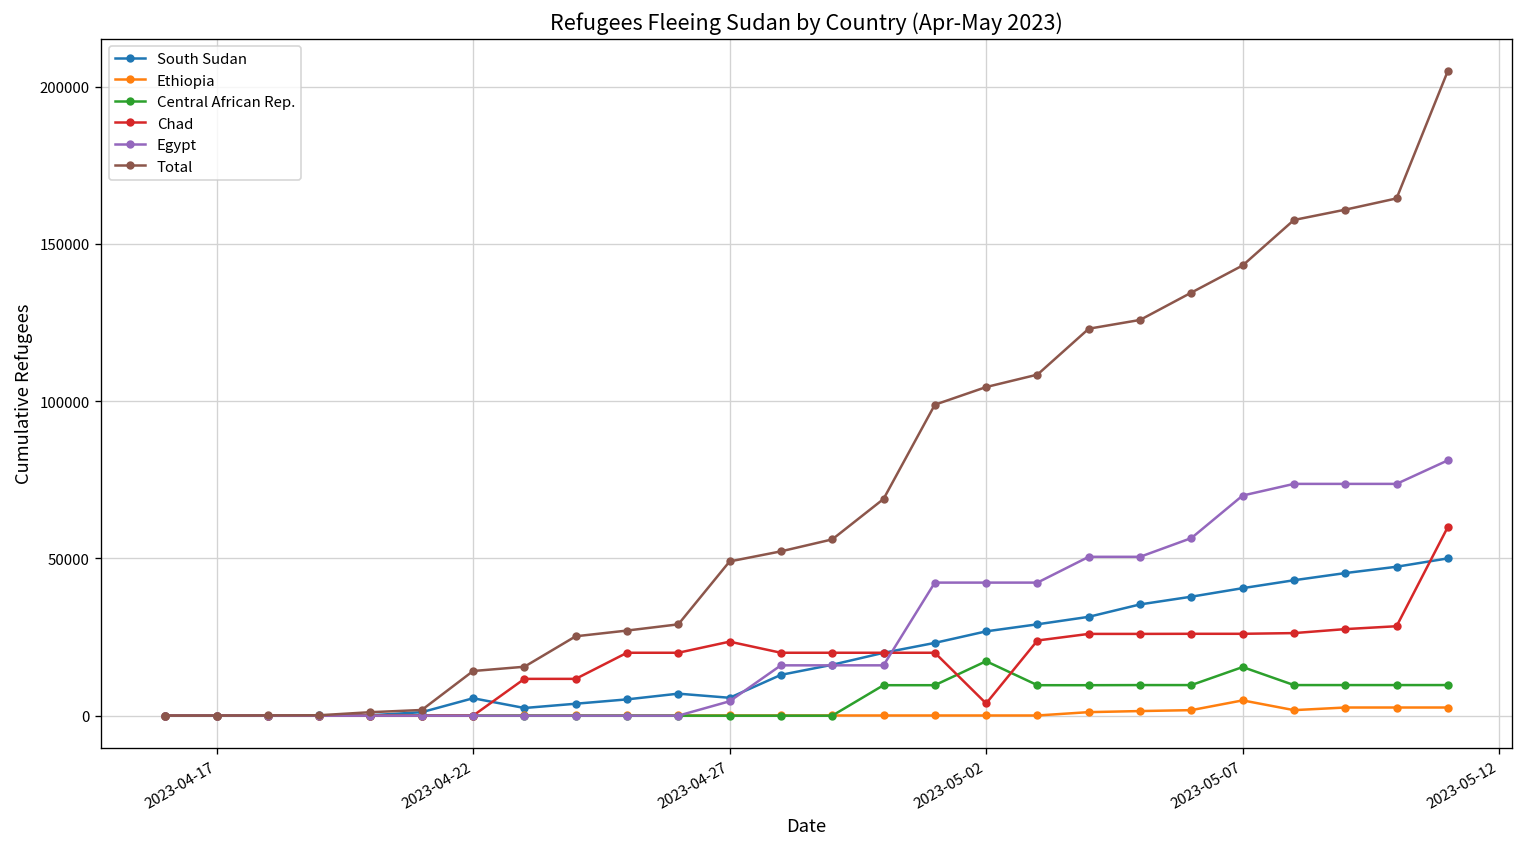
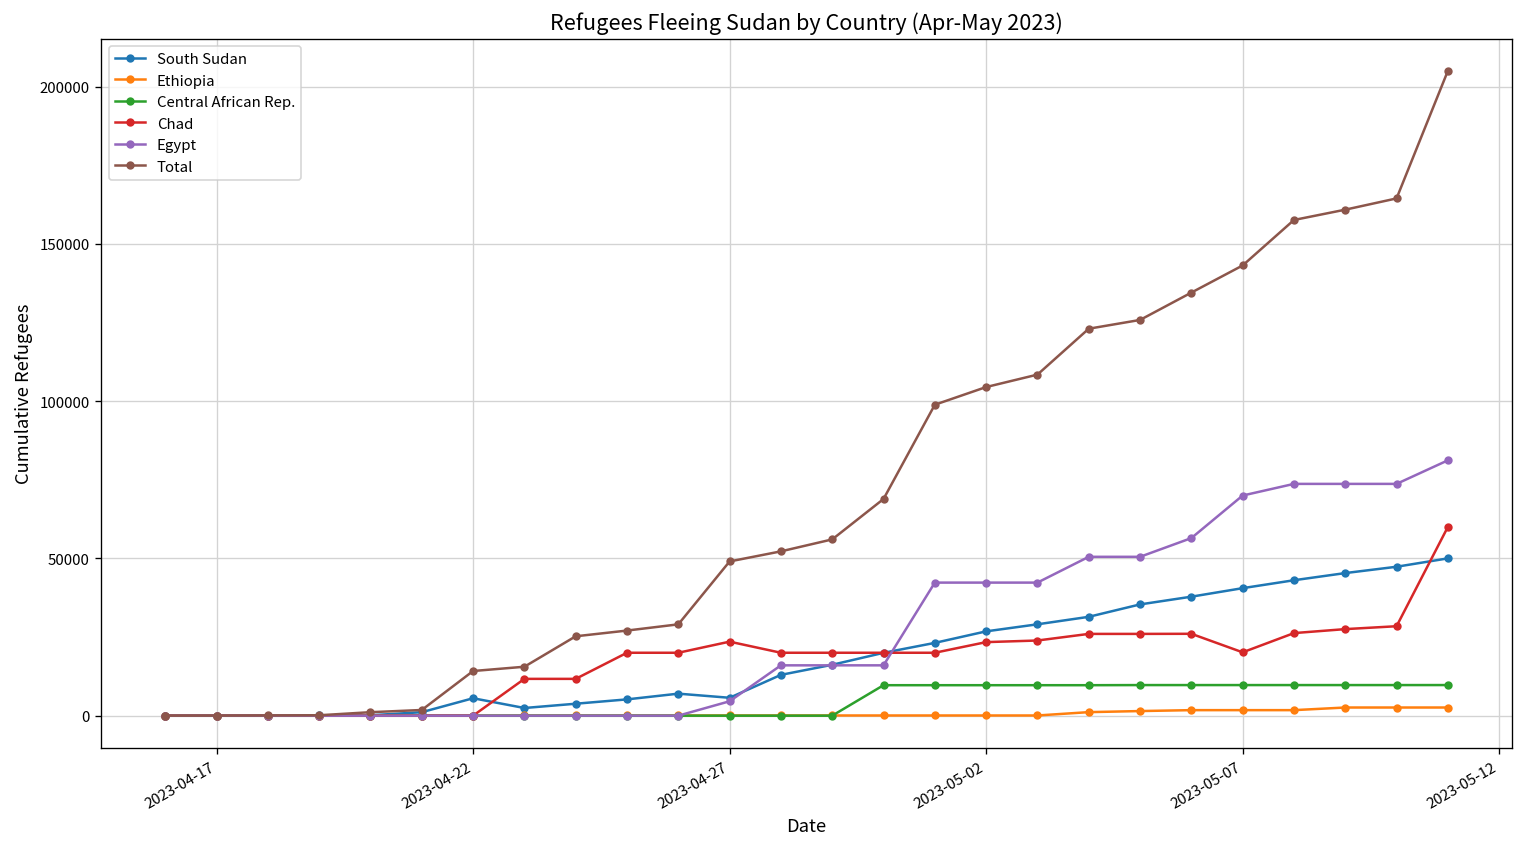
Central African Rep., 2023-05-02: 17000 -> 10000
Chad, 2023-05-02: 4000 -> 23000
Ethiopia, 2023-05-07: 5000 -> 2000
Central African Rep., 2023-05-07: 15000 -> 10000
Chad, 2023-05-07: 26000 -> 20000
